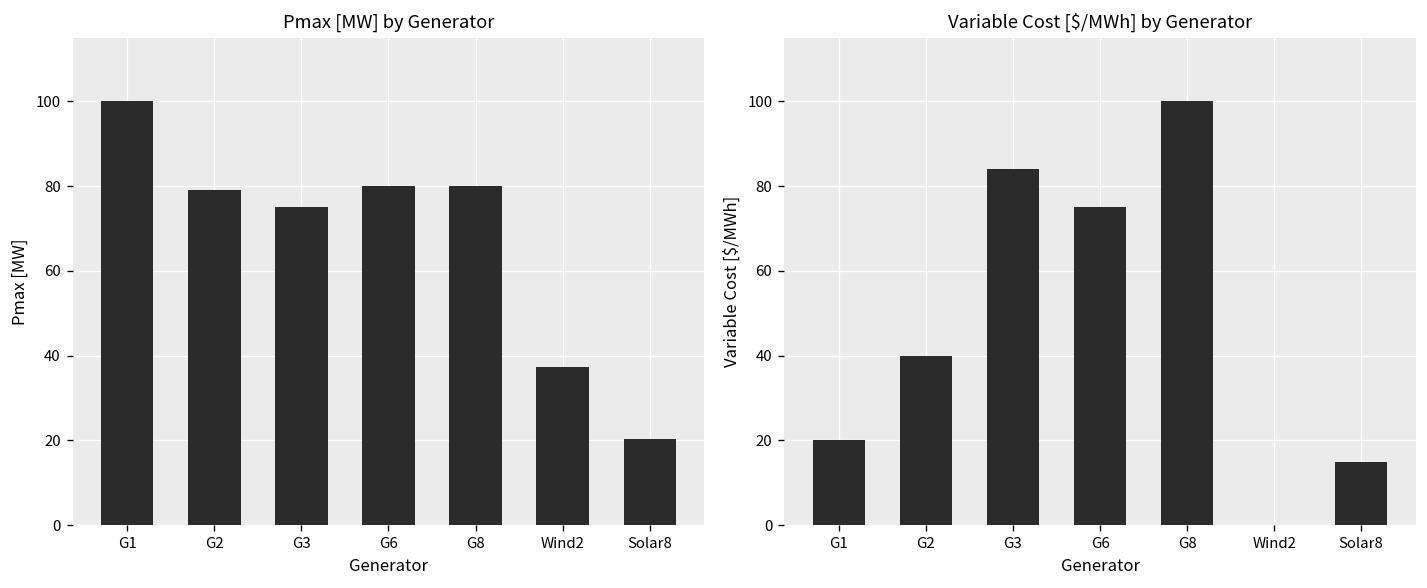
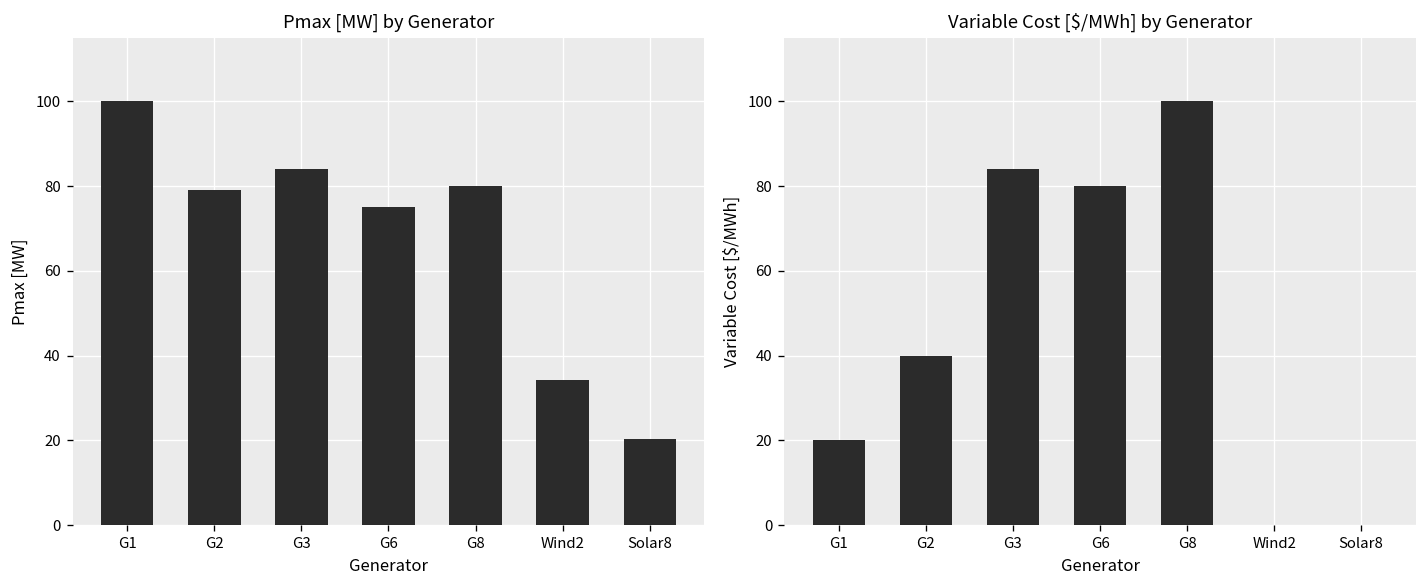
Pmax [MW] by Generator, G3: 75 -> 84
Pmax [MW] by Generator, G6: 80 -> 75
Pmax [MW] by Generator, Wind2: 37 -> 34
Variable Cost [$/MWh] by Generator, G6: 75 -> 80
Variable Cost [$/MWh] by Generator, Solar8: 15 -> 0
